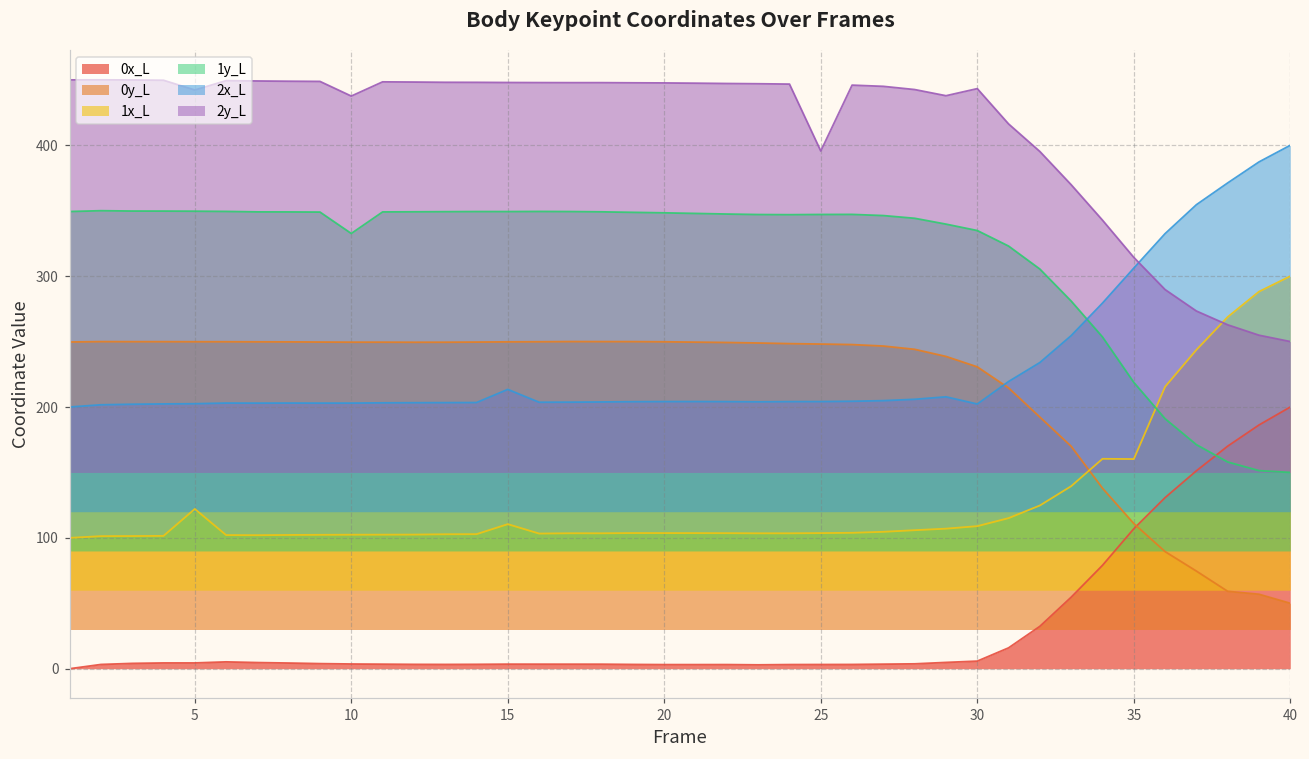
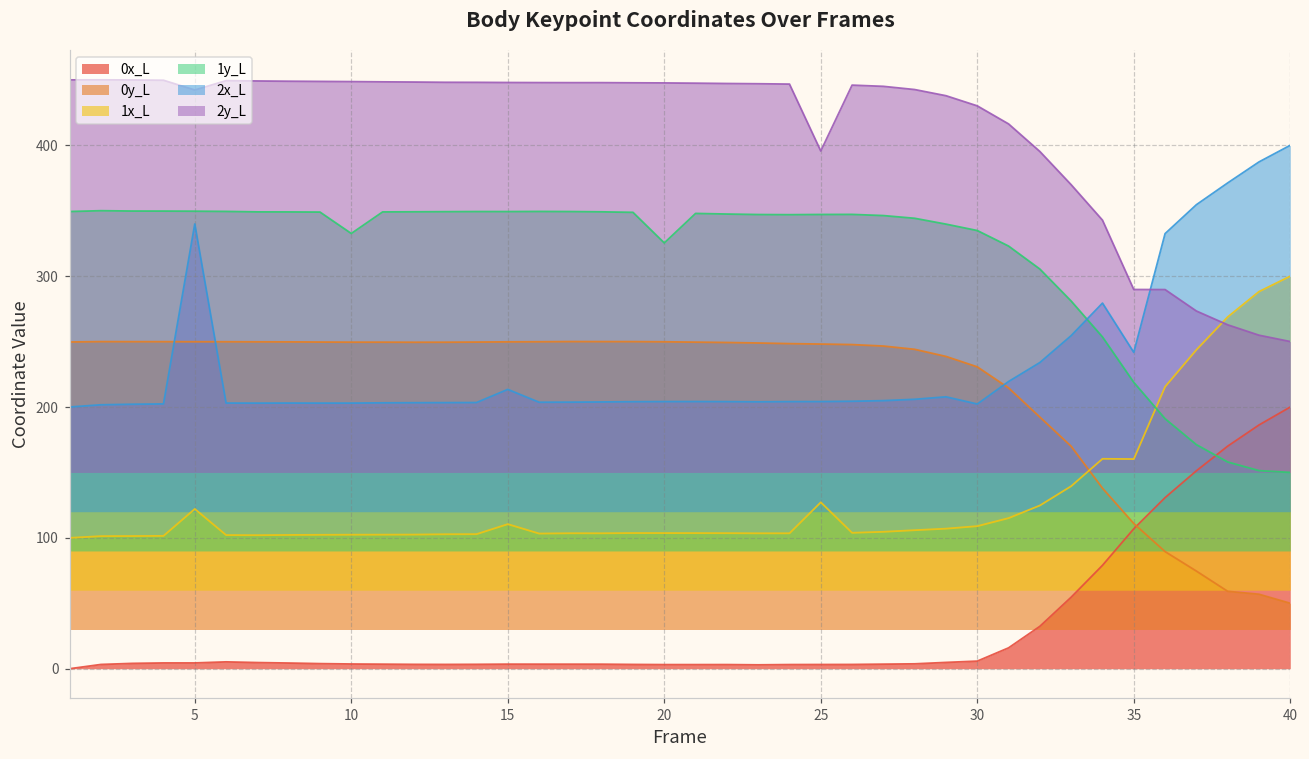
2x_L, 5: 203 -> 340
2y_L, 10: 438 -> 449
1y_L, 20: 348 -> 325
1x_L, 25: 104 -> 127
2y_L, 30: 443 -> 430
2x_L, 35: 306 -> 242
2y_L, 35: 314 -> 290
